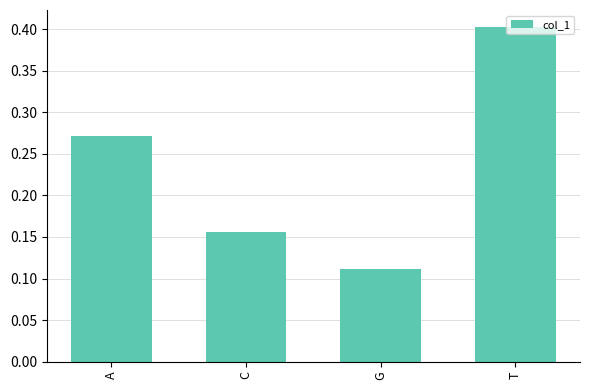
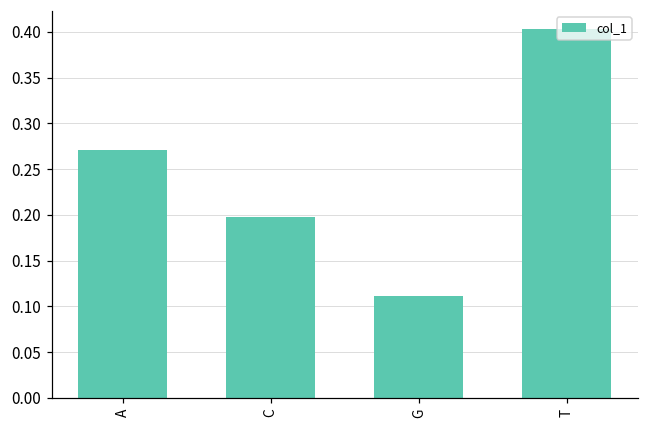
C: 0.16 -> 0.20
